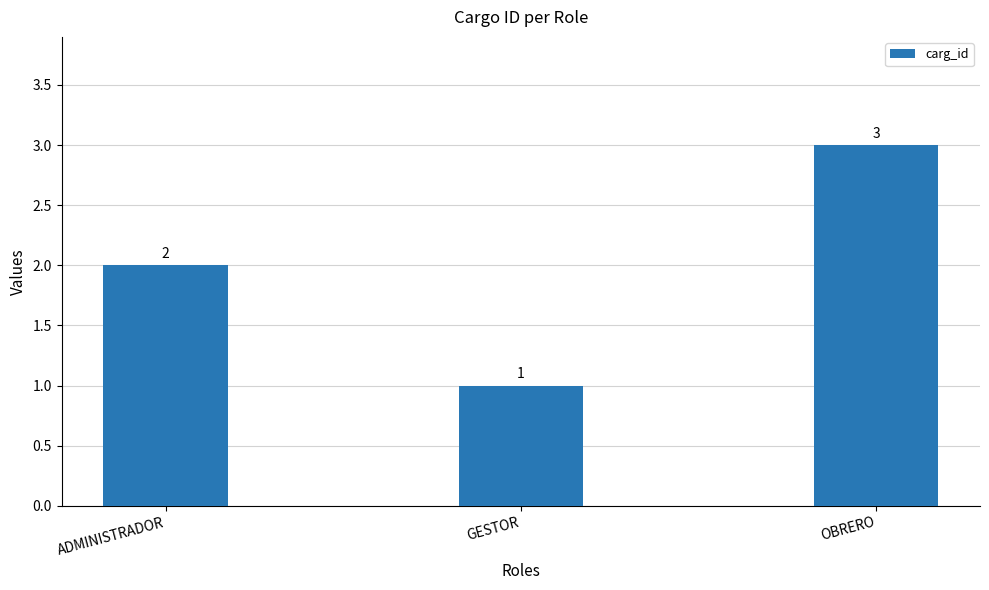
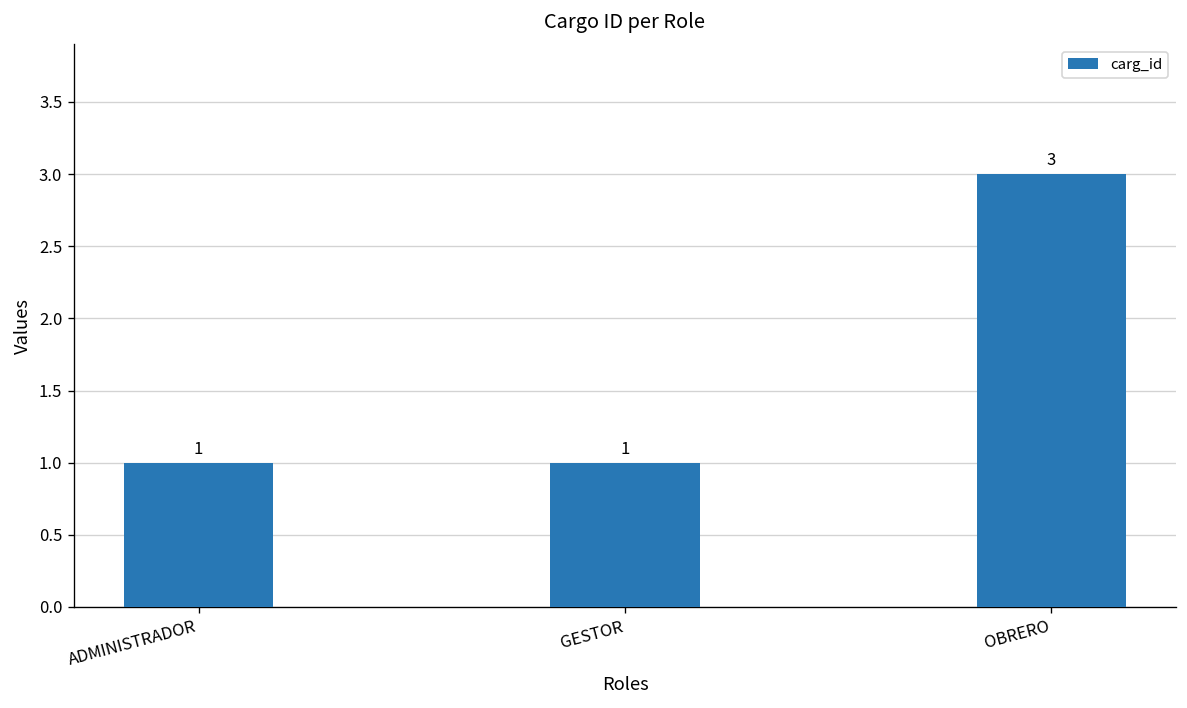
ADMINISTRADOR: 2 -> 1
